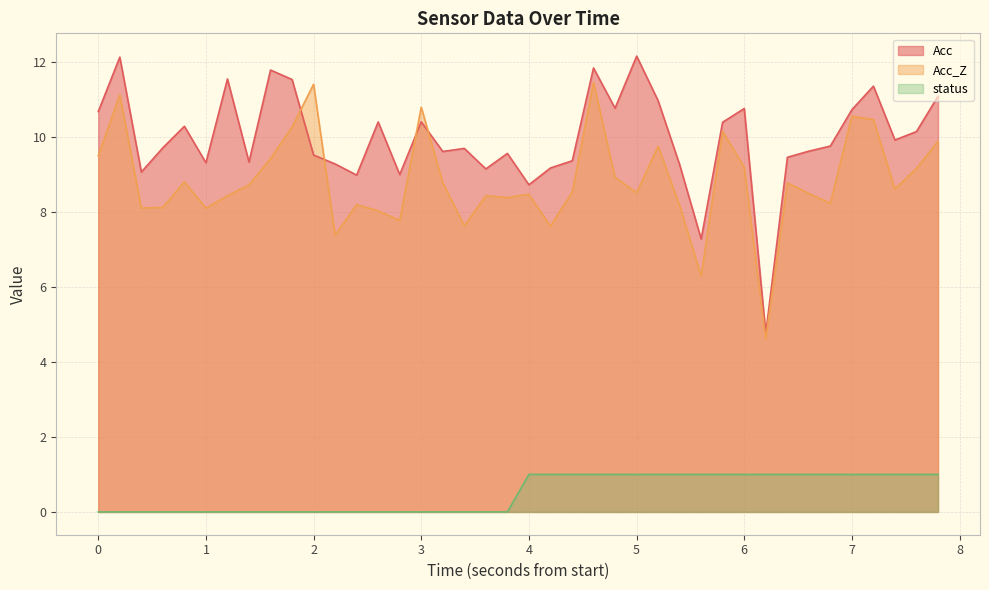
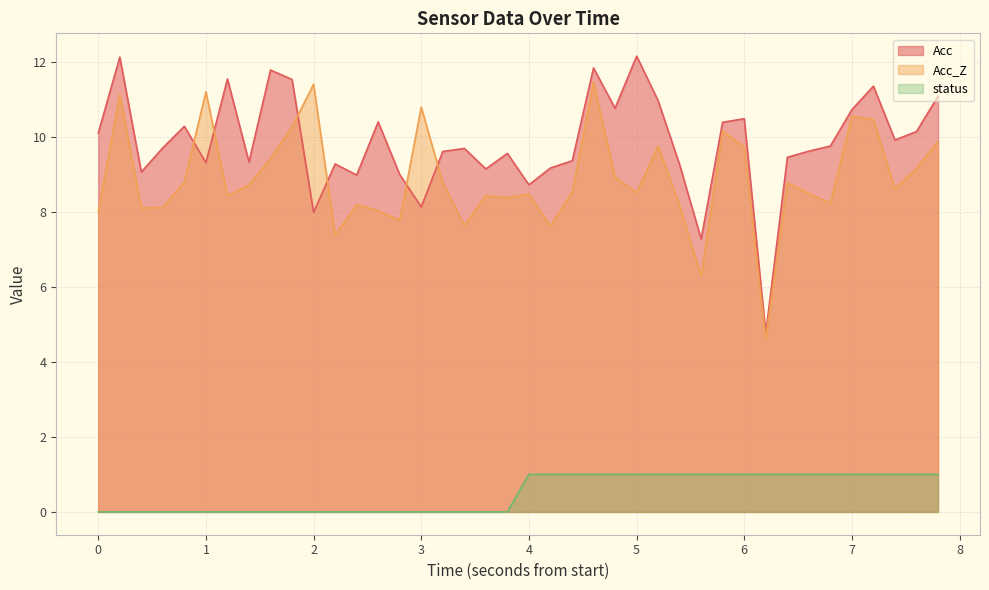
Acc, 0: 10.7 -> 10.1
Acc_Z, 0: 9.5 -> 8.0
Acc_Z, 1: 8.1 -> 11.2
Acc, 2: 9.5 -> 8.0
Acc, 3: 10.4 -> 8.1
Acc, 6: 10.8 -> 10.5
Acc_Z, 6: 9.2 -> 9.7
